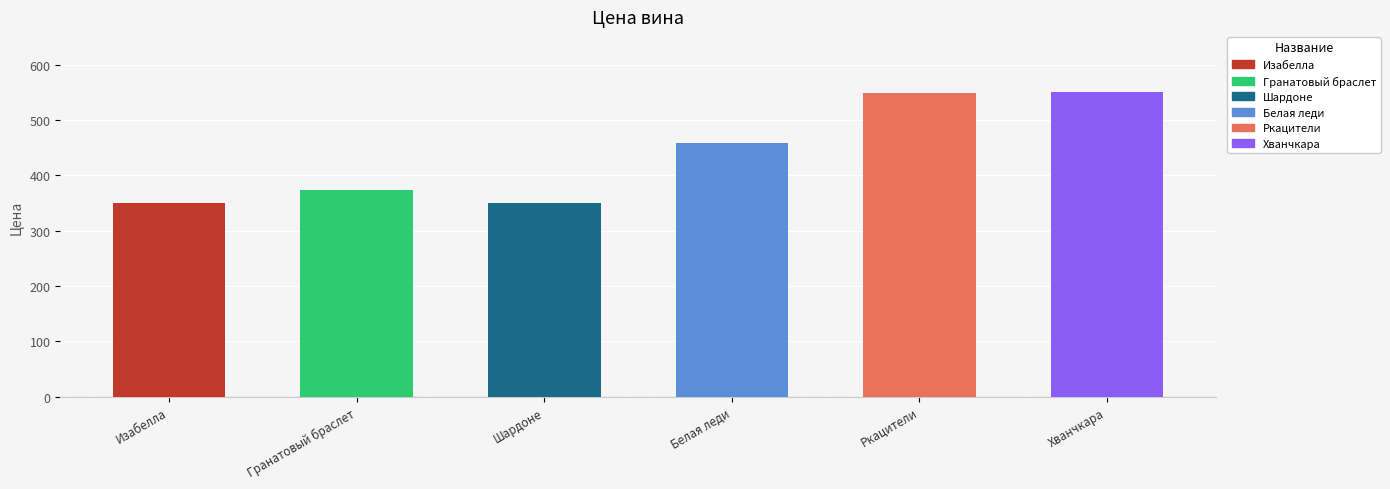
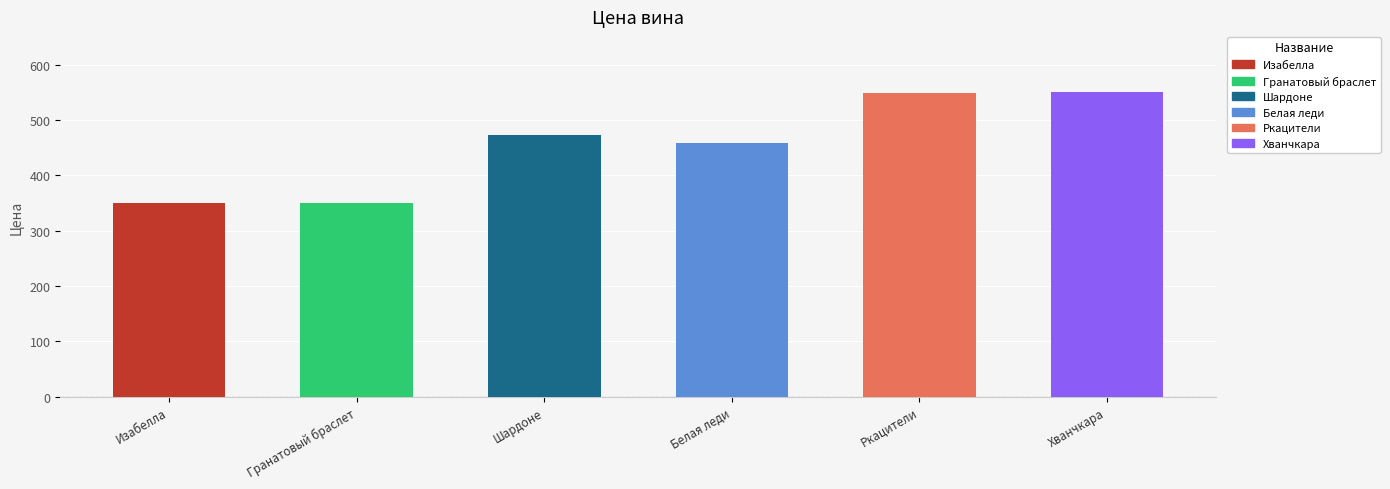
Гранатовый браслет: 370 -> 350
Шардоне: 350 -> 470
